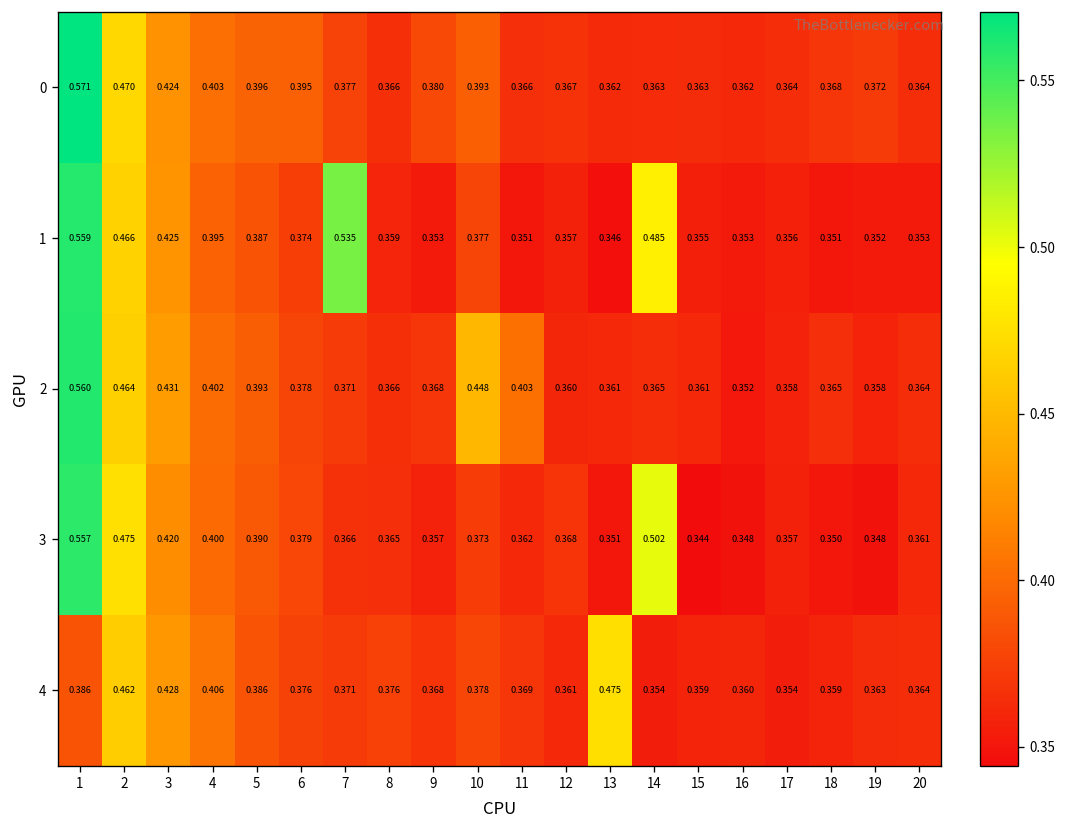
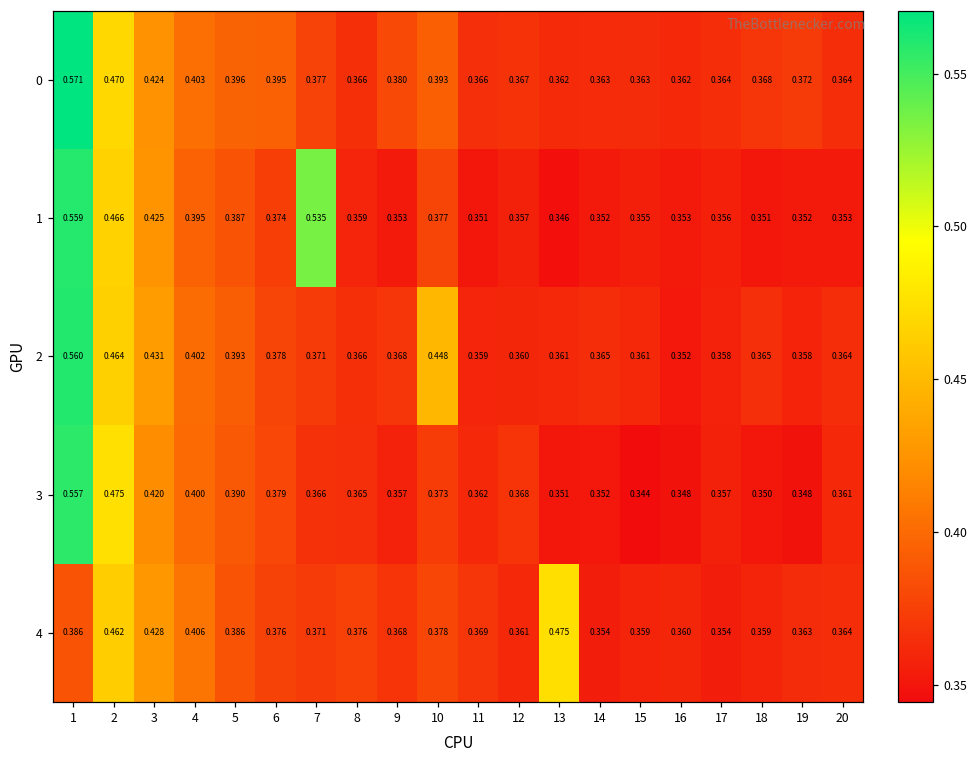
1, 14: 0.485 -> 0.352
2, 11: 0.403 -> 0.359
3, 14: 0.502 -> 0.352
